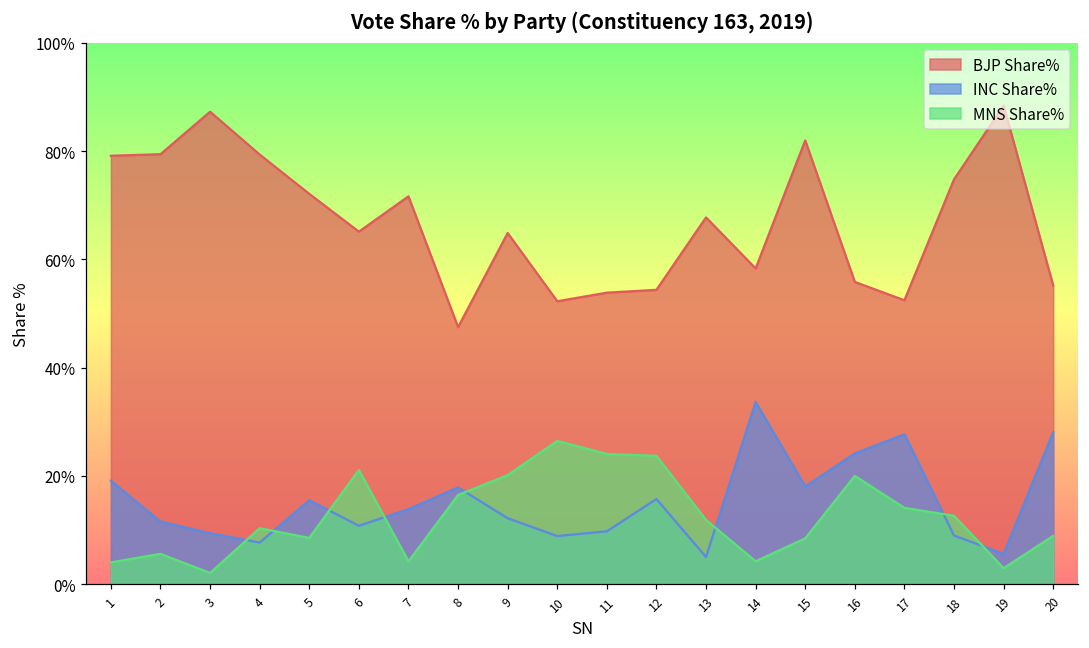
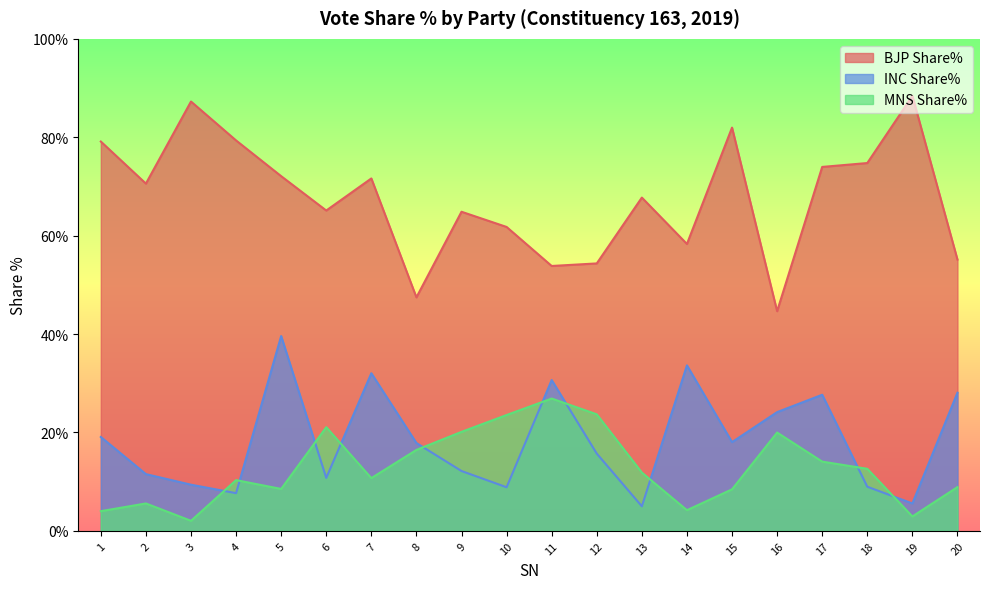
BJP Share%, 2: 79% -> 71%
INC Share%, 5: 16% -> 40%
INC Share%, 7: 14% -> 32%
MNS Share%, 7: 4% -> 11%
BJP Share%, 10: 52% -> 62%
MNS Share%, 10: 26% -> 24%
INC Share%, 11: 10% -> 31%
MNS Share%, 11: 24% -> 27%
BJP Share%, 16: 56% -> 45%
BJP Share%, 17: 52% -> 74%
